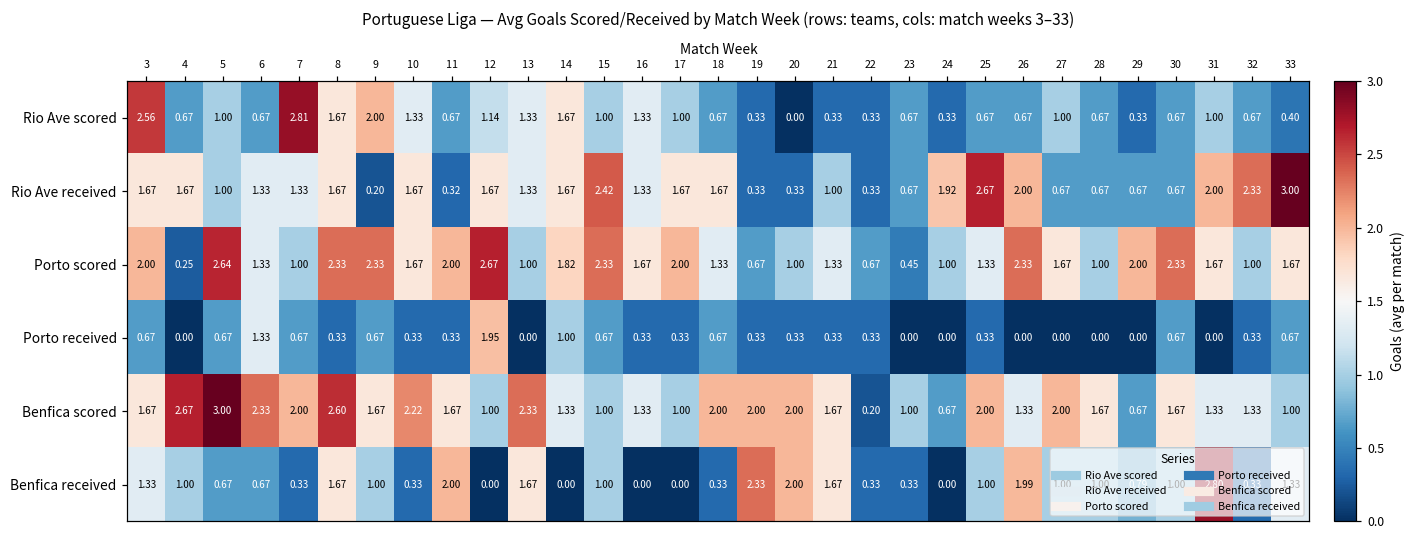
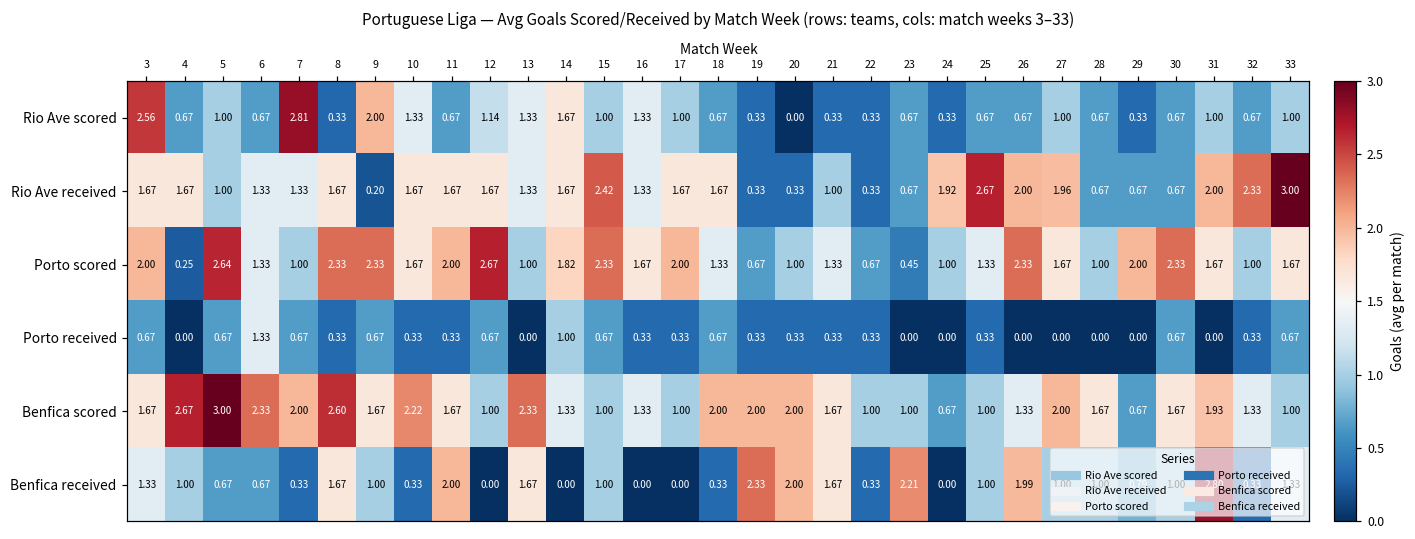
Rio Ave scored, 8: 1.67 -> 0.33
Rio Ave scored, 33: 0.40 -> 1.00
Rio Ave received, 11: 0.32 -> 1.67
Rio Ave received, 27: 0.67 -> 1.96
Porto received, 12: 1.95 -> 0.67
Benfica scored, 22: 0.20 -> 1.00
Benfica scored, 25: 2.00 -> 1.00
Benfica scored, 31: 1.33 -> 1.93
Benfica received, 23: 0.33 -> 2.21
